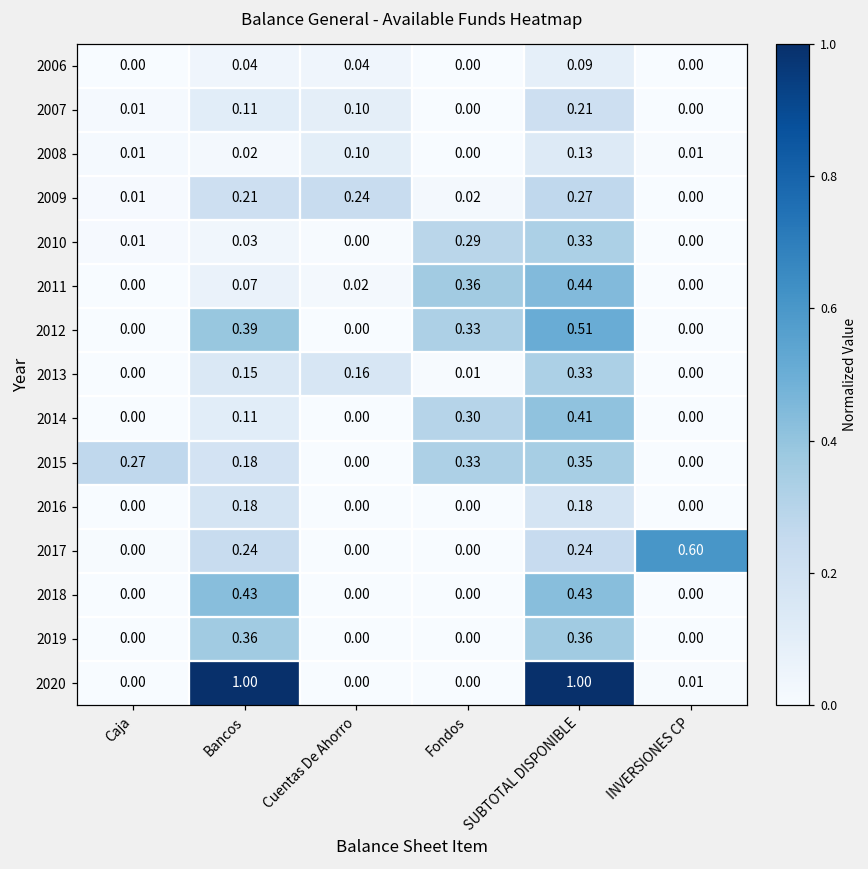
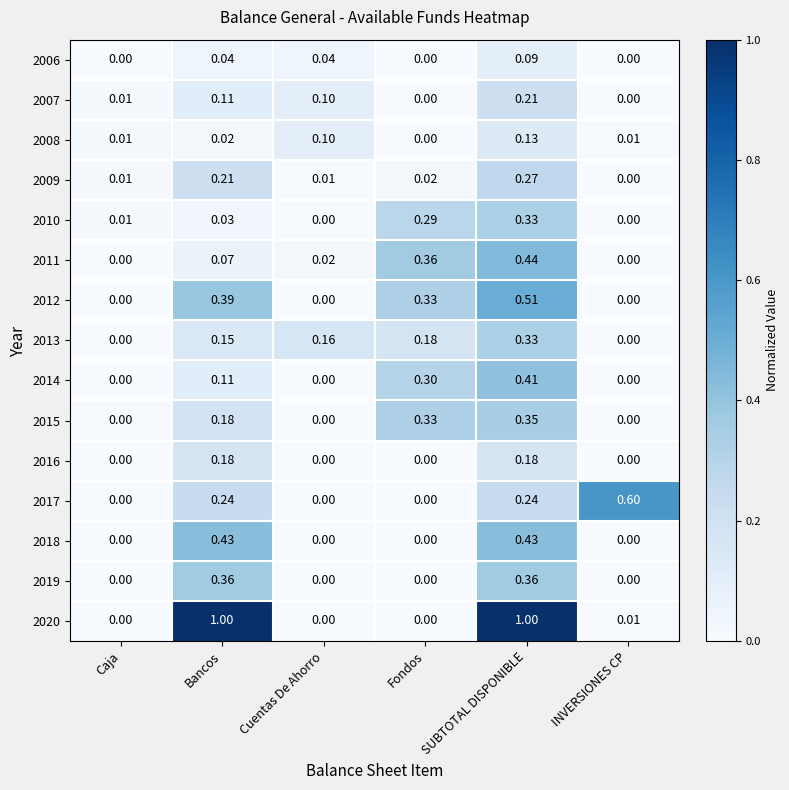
2009, Cuentas De Ahorro: 0.24 -> 0.01
2013, Fondos: 0.01 -> 0.18
2015, Caja: 0.27 -> 0.00
